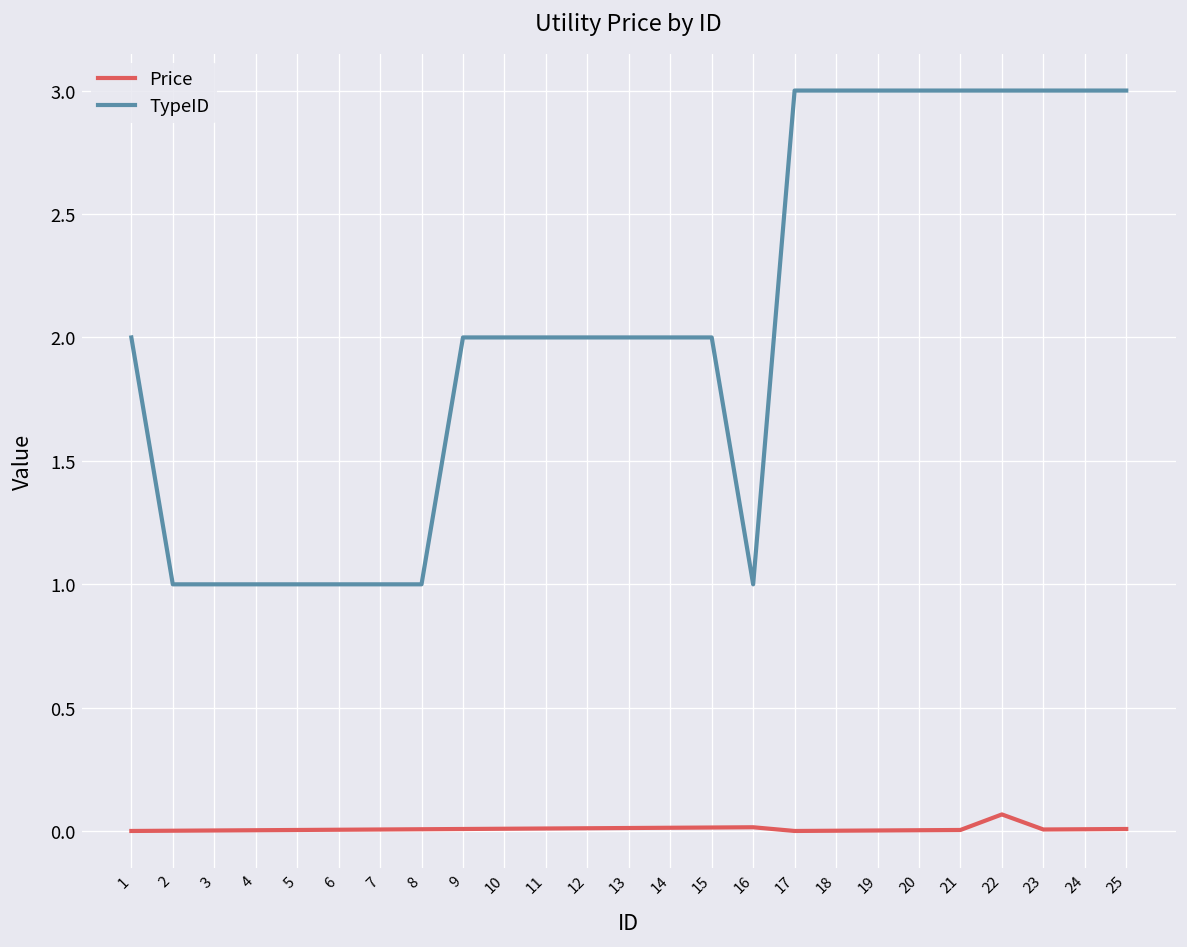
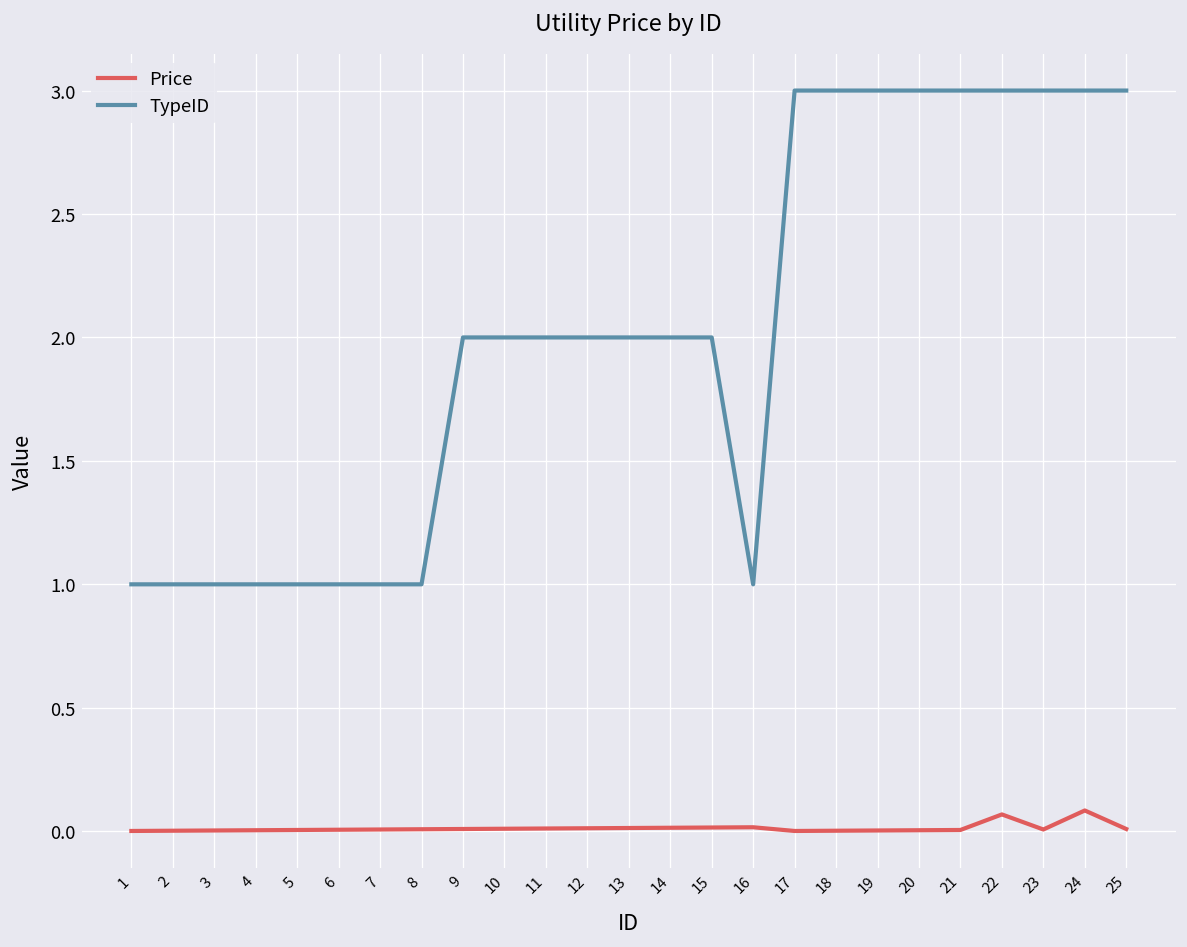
TypeID, 1: 2 -> 1
Price, 24: 0.01 -> 0.08
